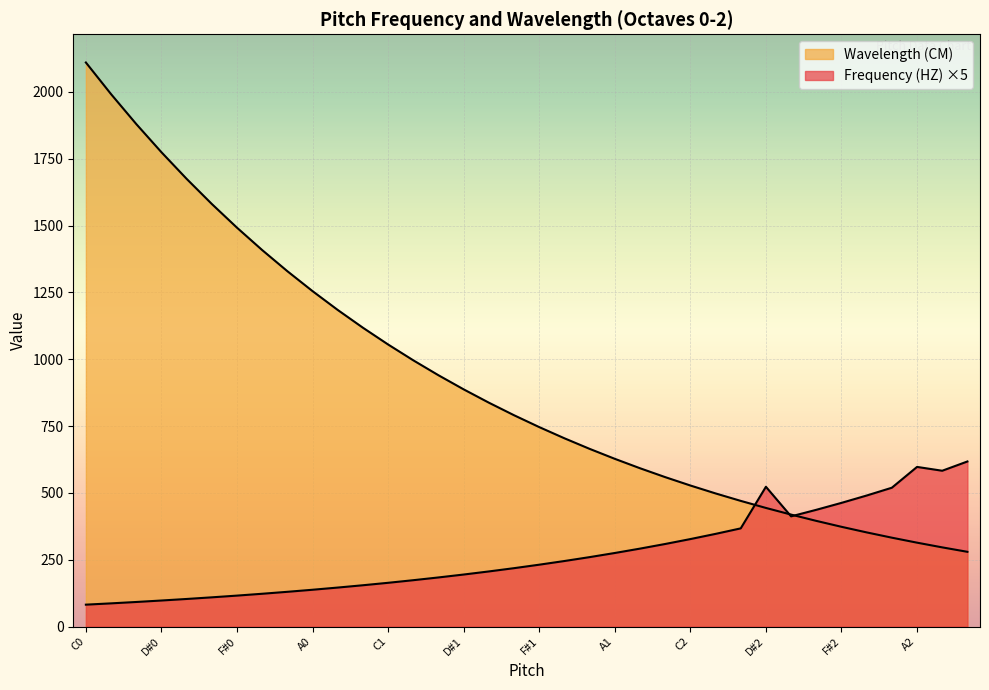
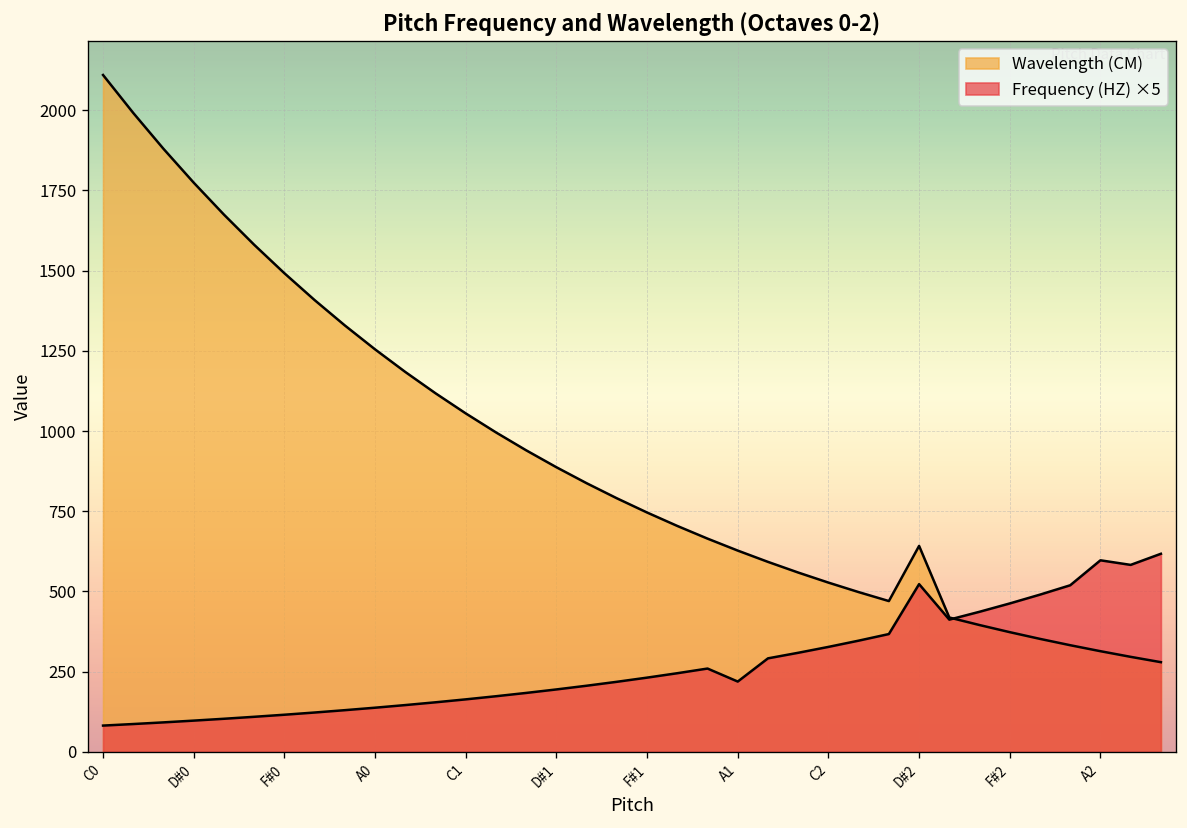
Frequency (HZ) ×5, A1: 280 -> 220
Wavelength (CM), D#2: 440 -> 640
